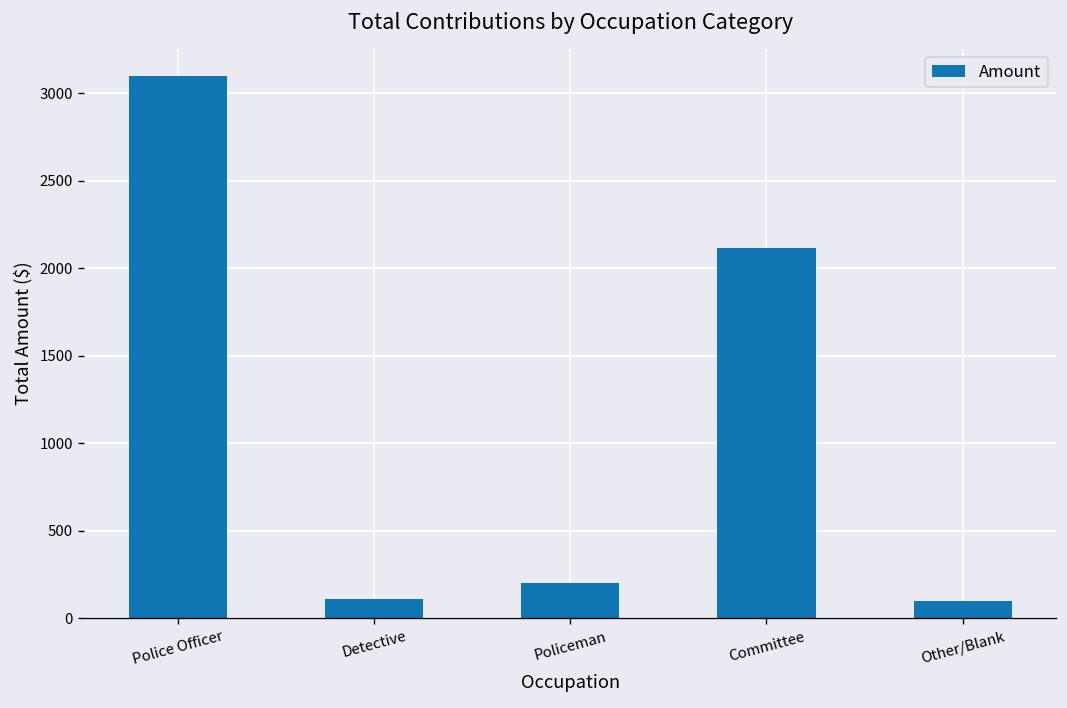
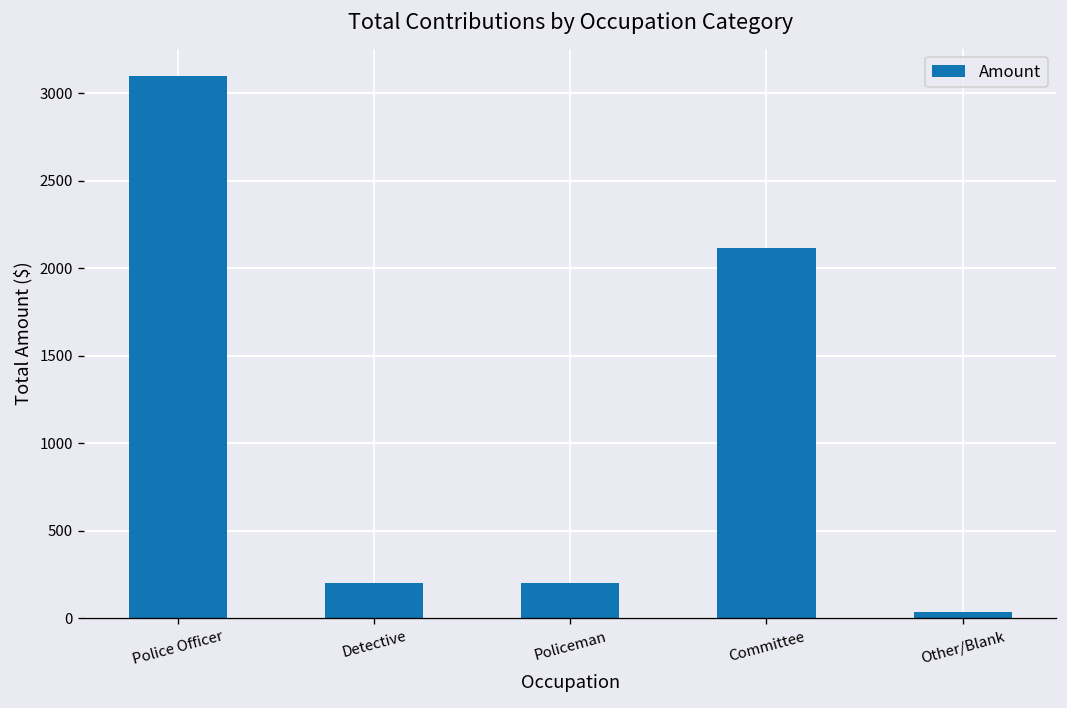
Detective: 110 -> 200
Other/Blank: 100 -> 30
